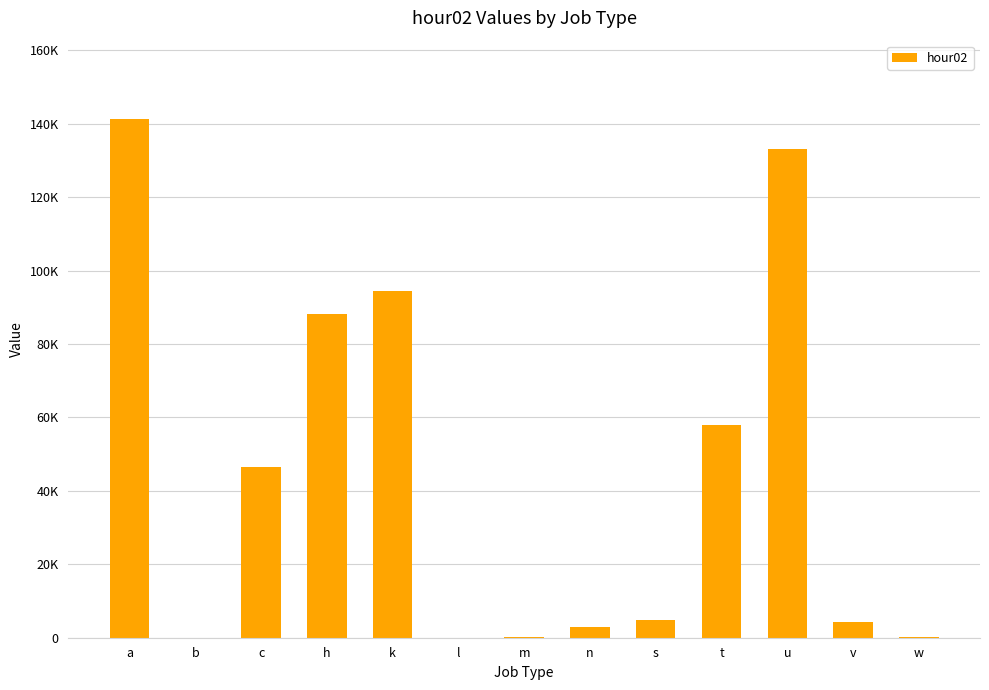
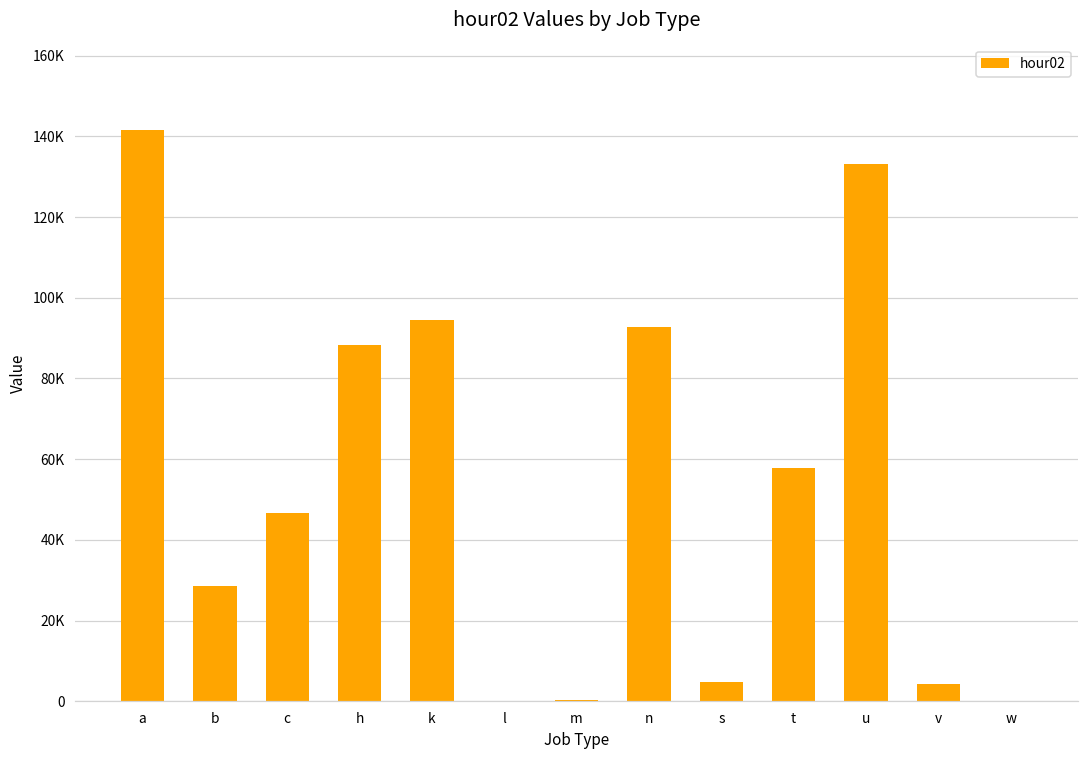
b: 0 -> 29000
n: 3000 -> 93000
